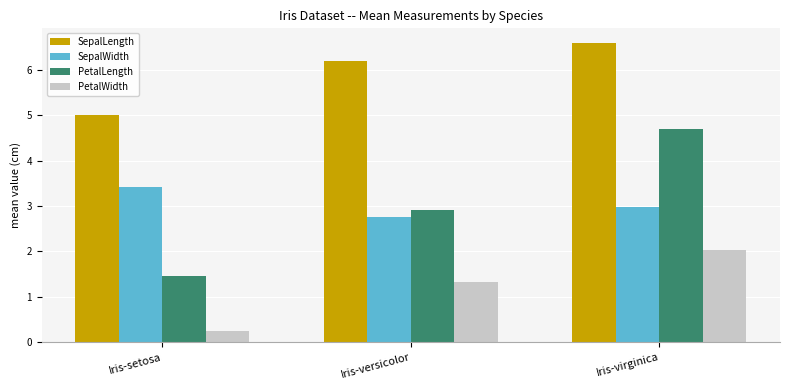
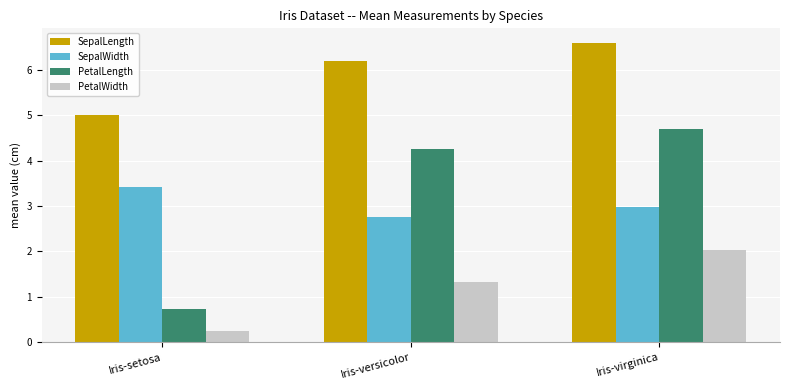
PetalLength, Iris-setosa: 1.5 -> 0.7
PetalLength, Iris-versicolor: 2.9 -> 4.3
